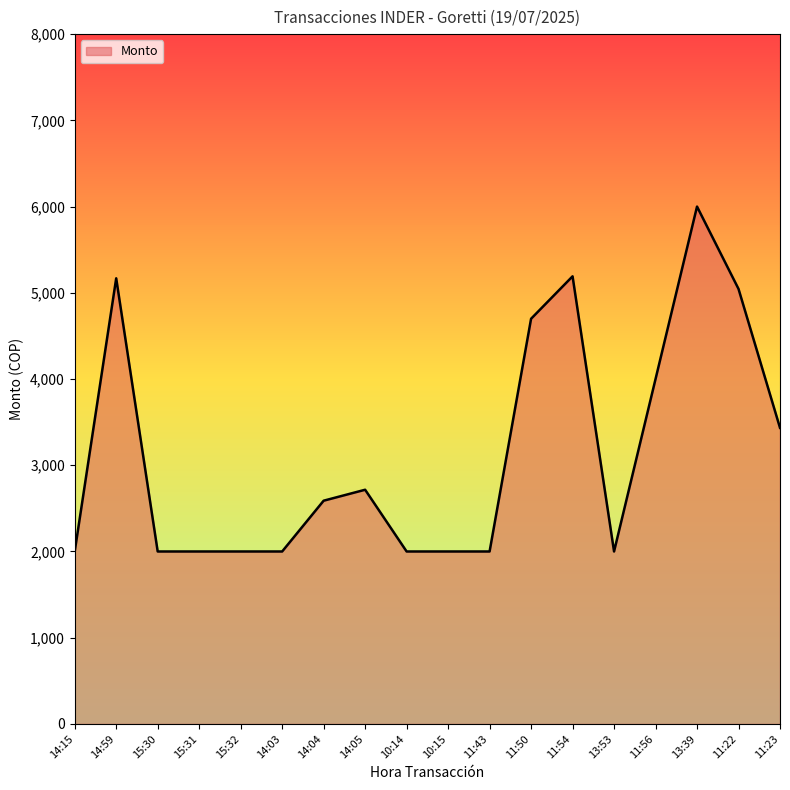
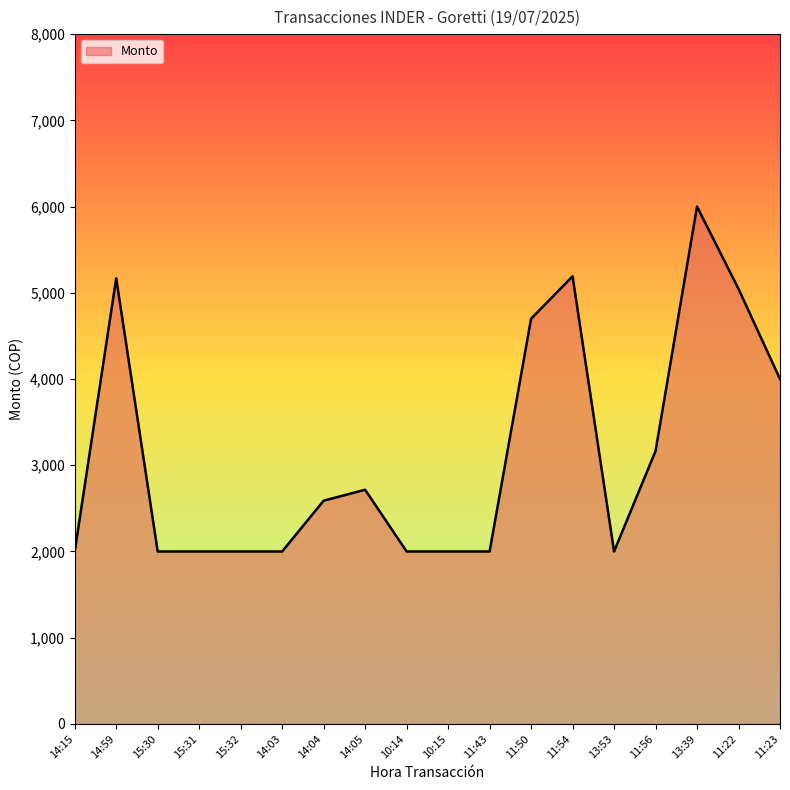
11:56: 4,000 -> 3,200
11:23: 3,400 -> 4,000
